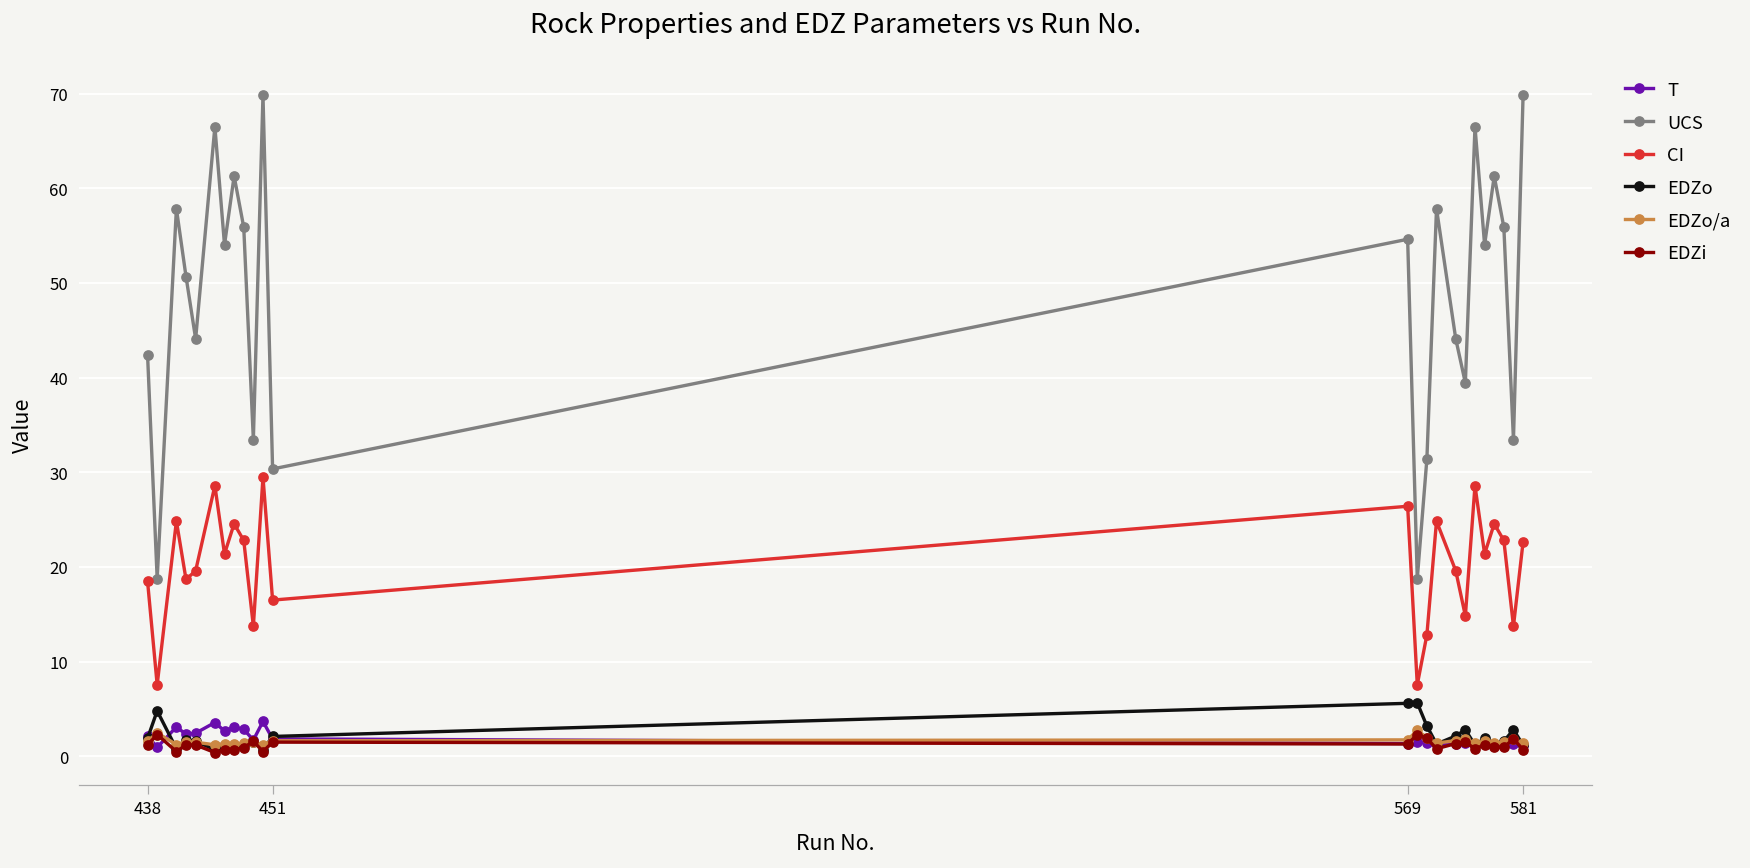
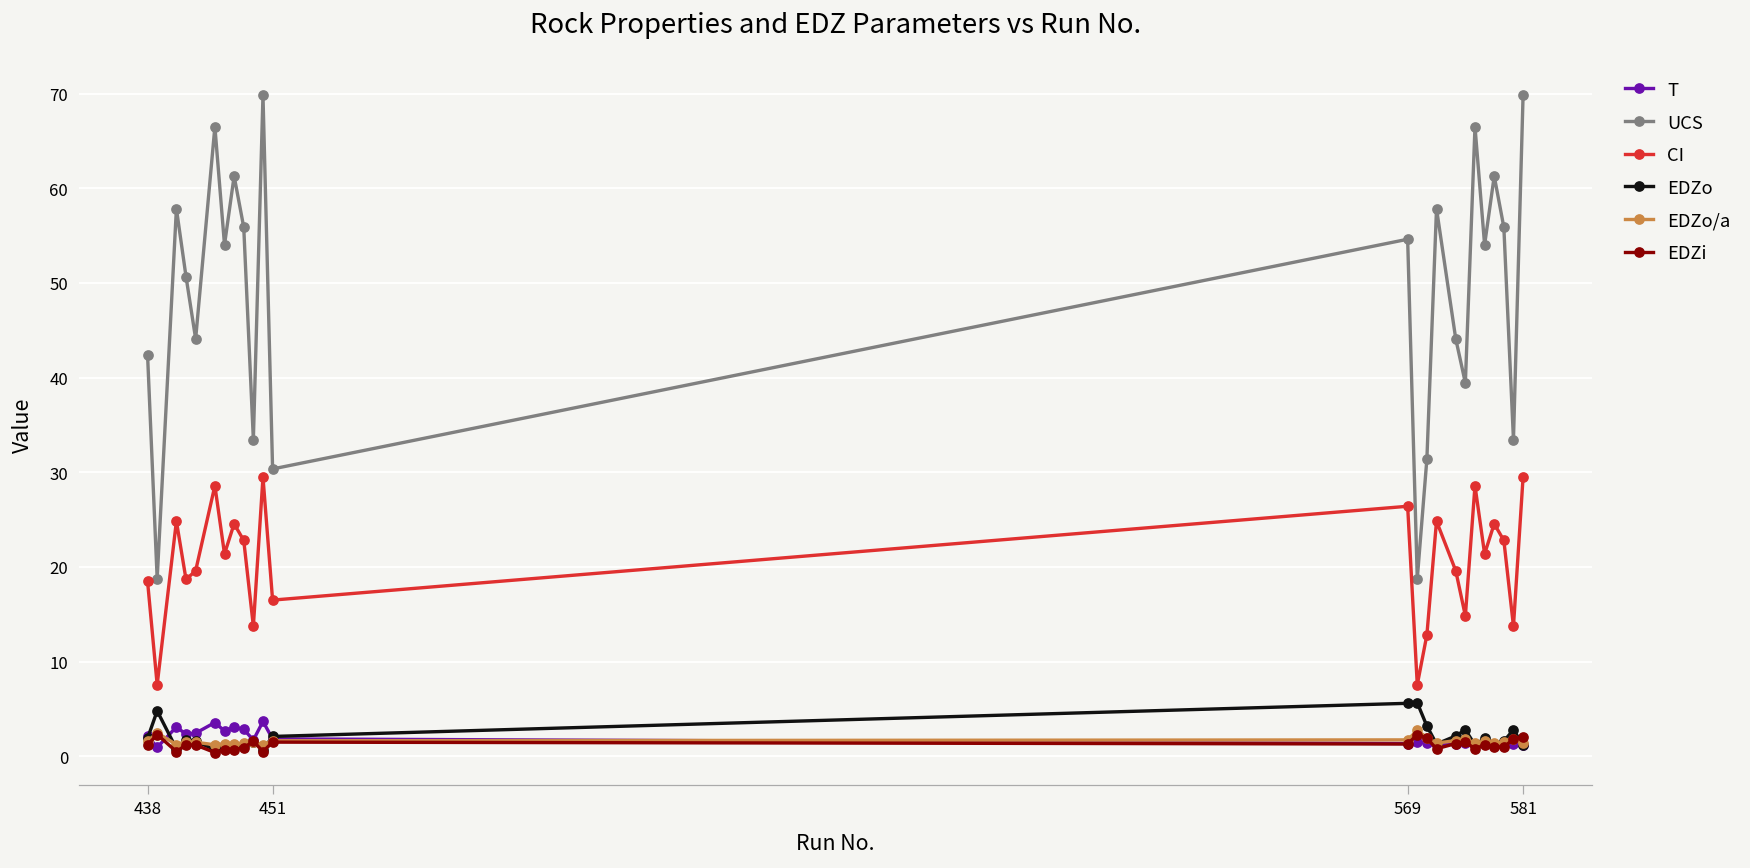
CI, 581: 23 -> 29
EDZi, 581: 1 -> 2
